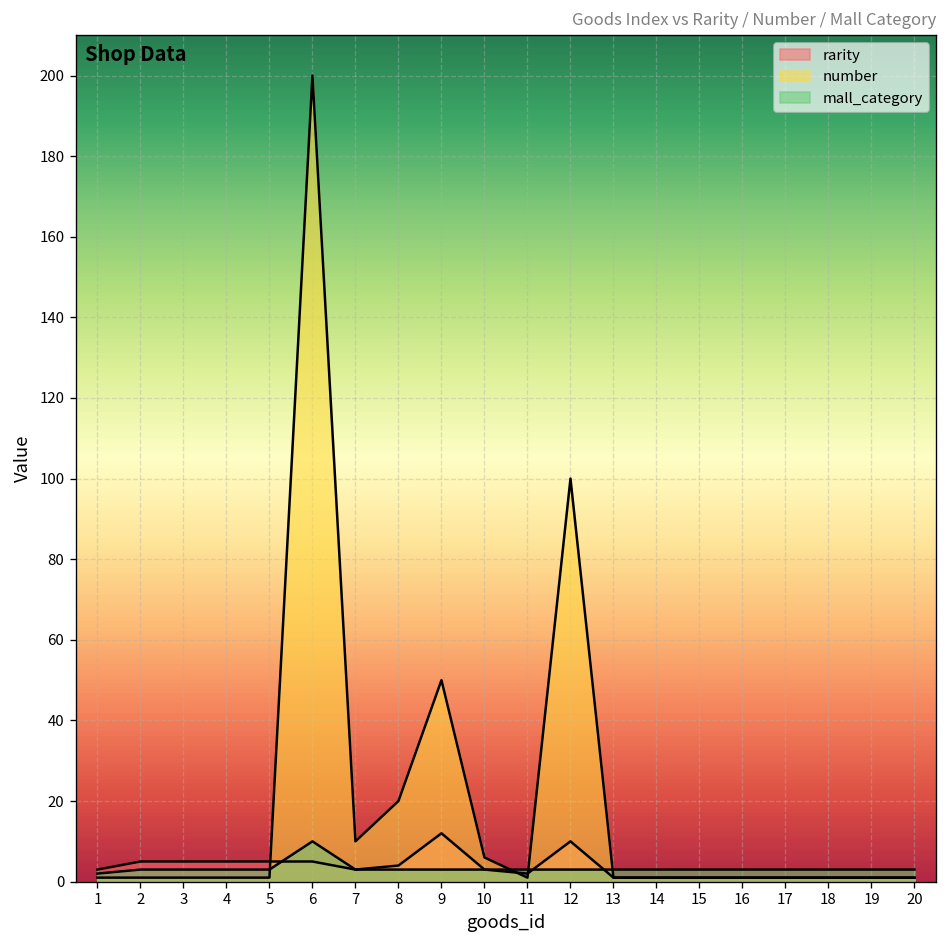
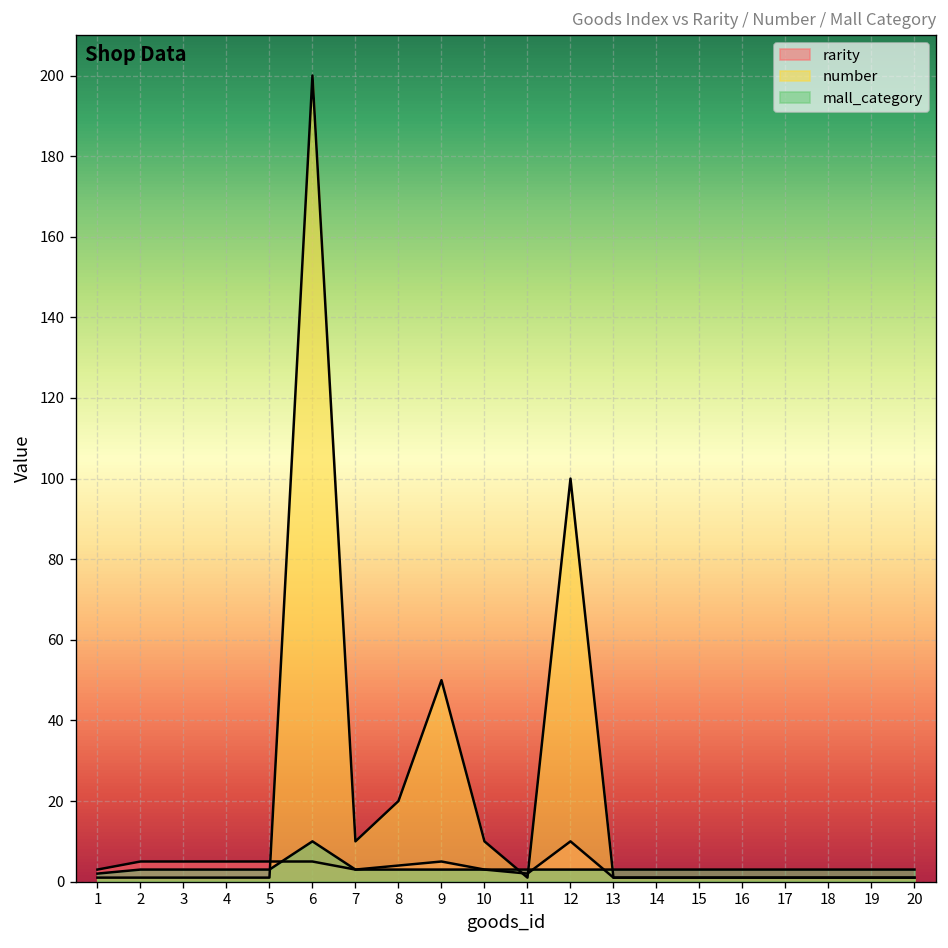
rarity, 9: 12 -> 5
number, 10: 6 -> 10
